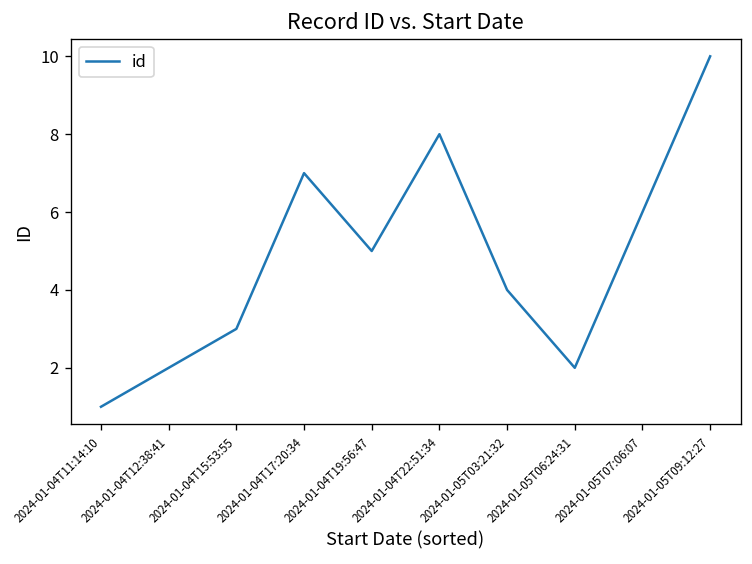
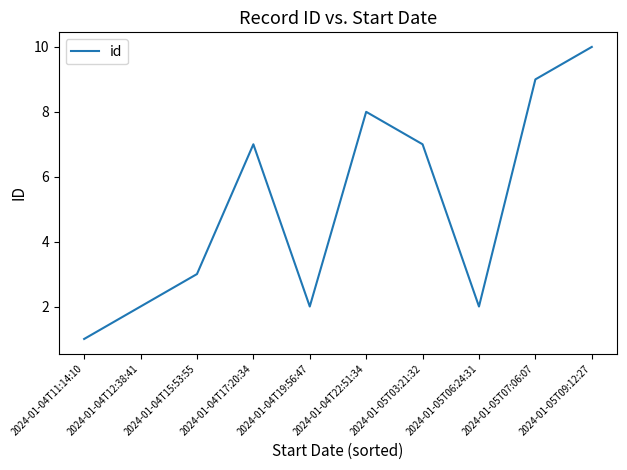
2024-01-04T19:56:47: 5 -> 2
2024-01-05T03:21:32: 4 -> 7
2024-01-05T07:06:07: 6 -> 9
